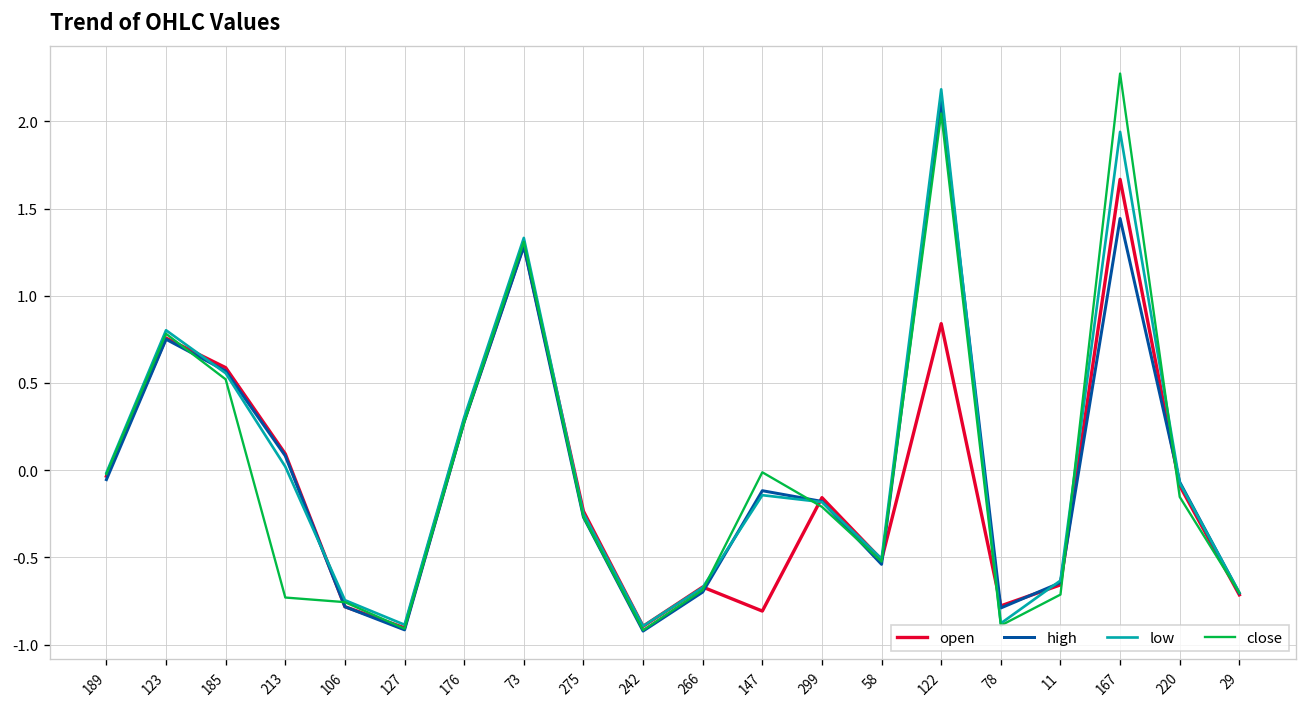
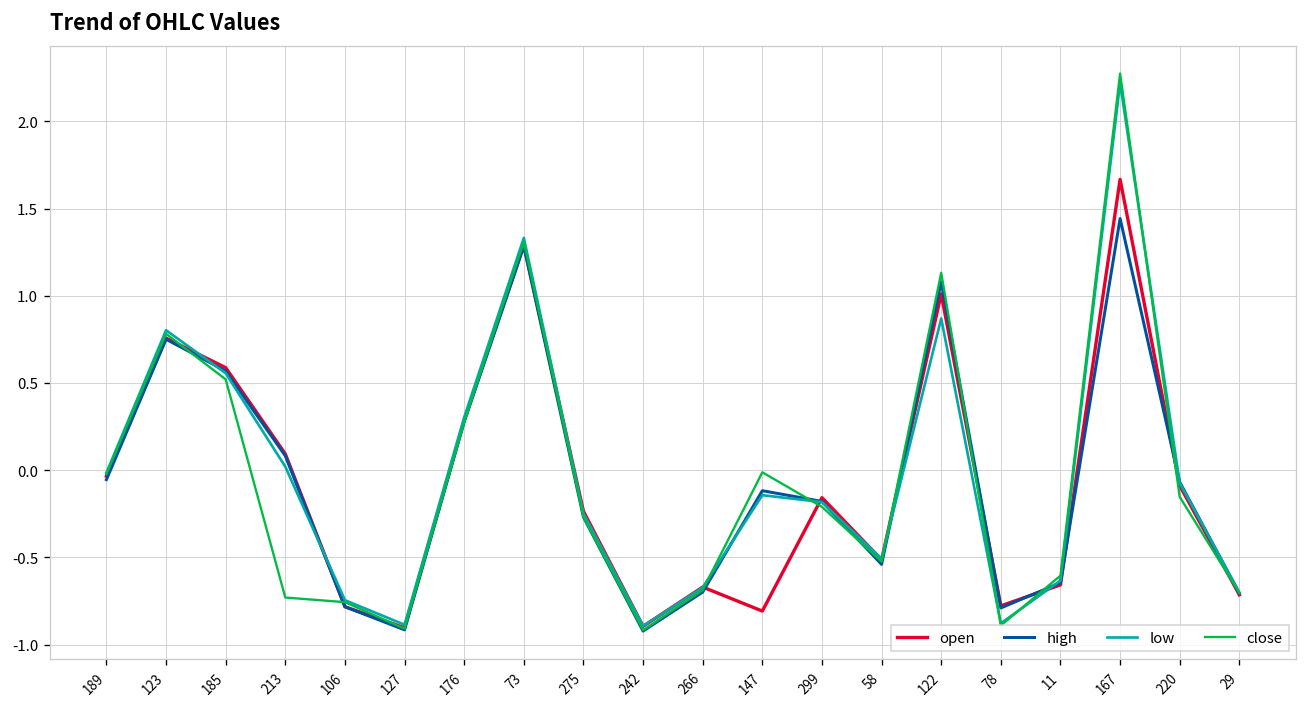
open, 122: 0.84 -> 1.01
high, 122: 2.12 -> 1.08
low, 122: 2.18 -> 0.87
close, 122: 2.05 -> 1.13
close, 11: -0.71 -> -0.60
low, 167: 1.94 -> 2.22
